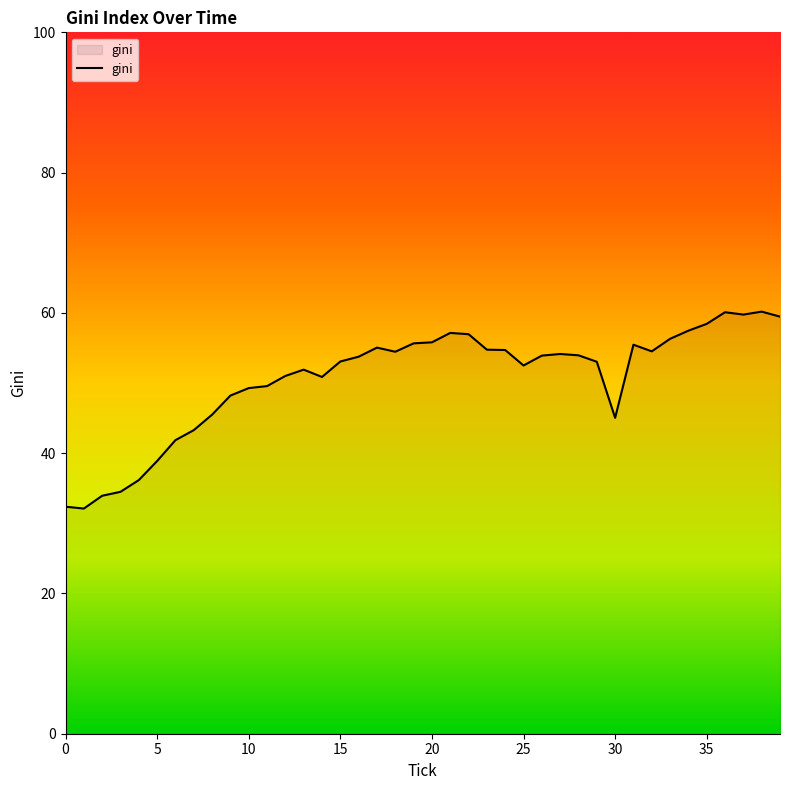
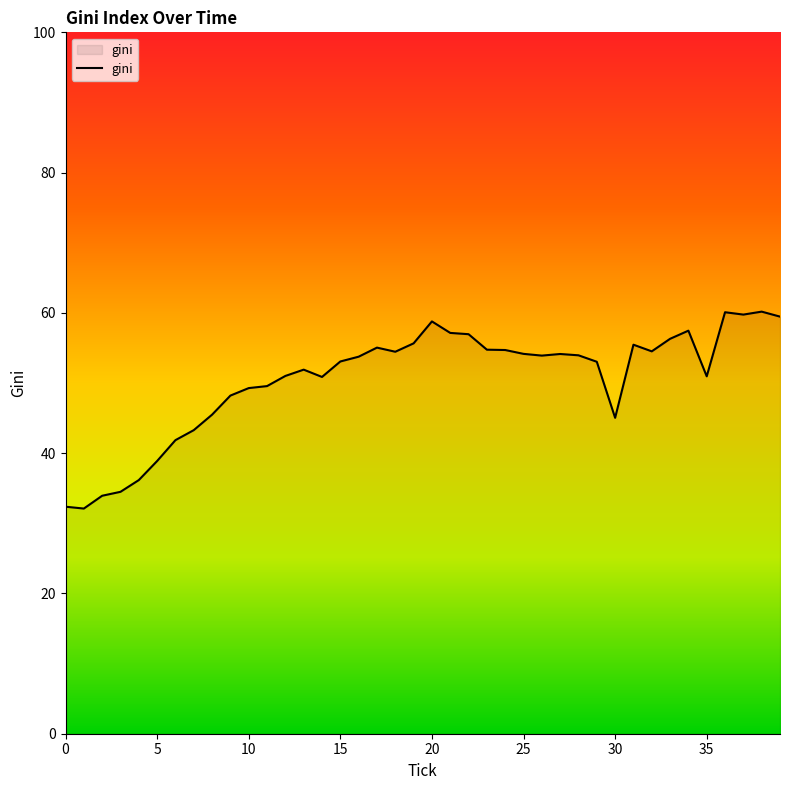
20: 56 -> 59
25: 53 -> 54
35: 58 -> 51
